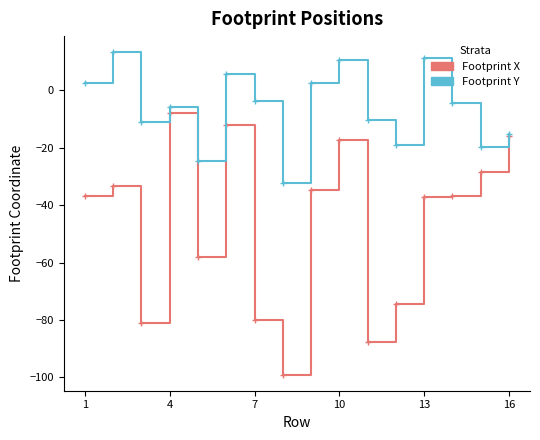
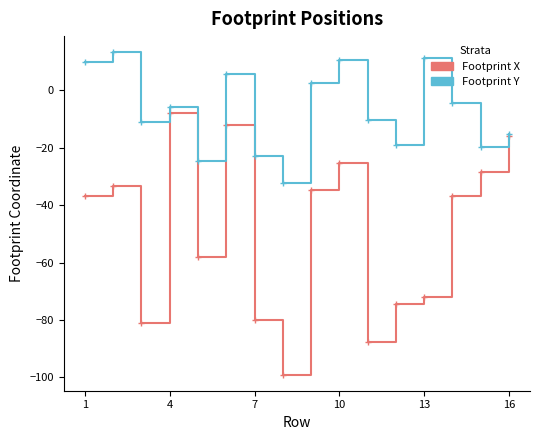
Footprint Y, 1: 3 -> 10
Footprint Y, 7: -4 -> -23
Footprint X, 10: -17 -> -25
Footprint X, 13: -37 -> -72
